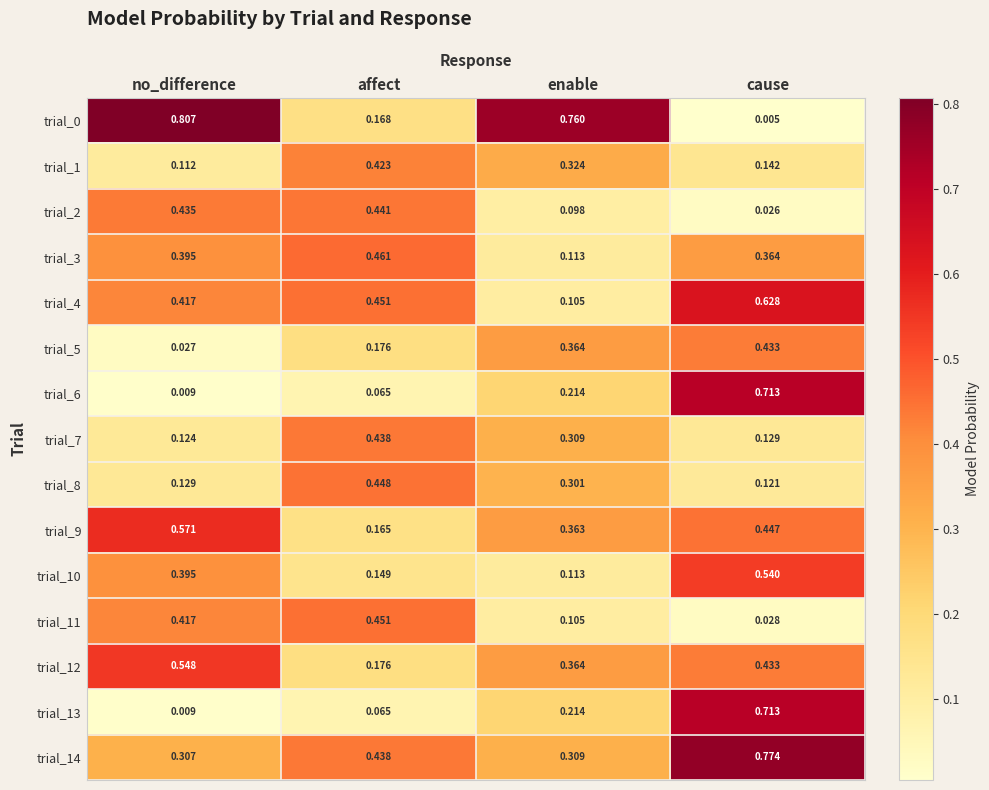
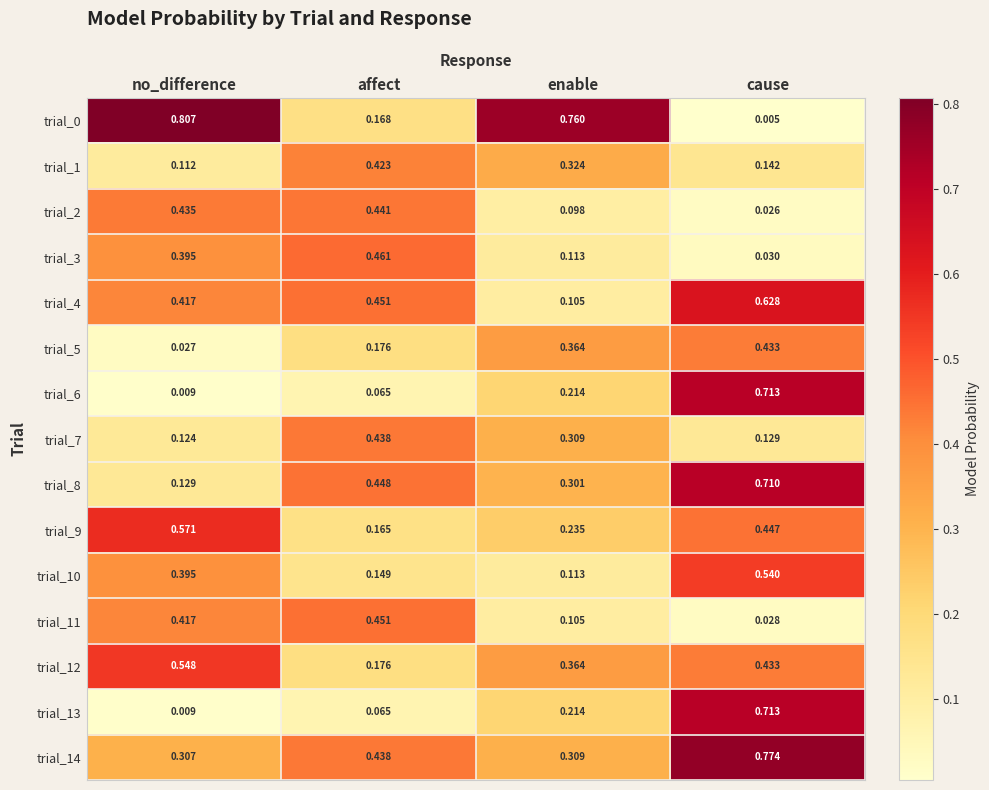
trial_3, cause: 0.364 -> 0.030
trial_8, cause: 0.121 -> 0.710
trial_9, enable: 0.363 -> 0.235
